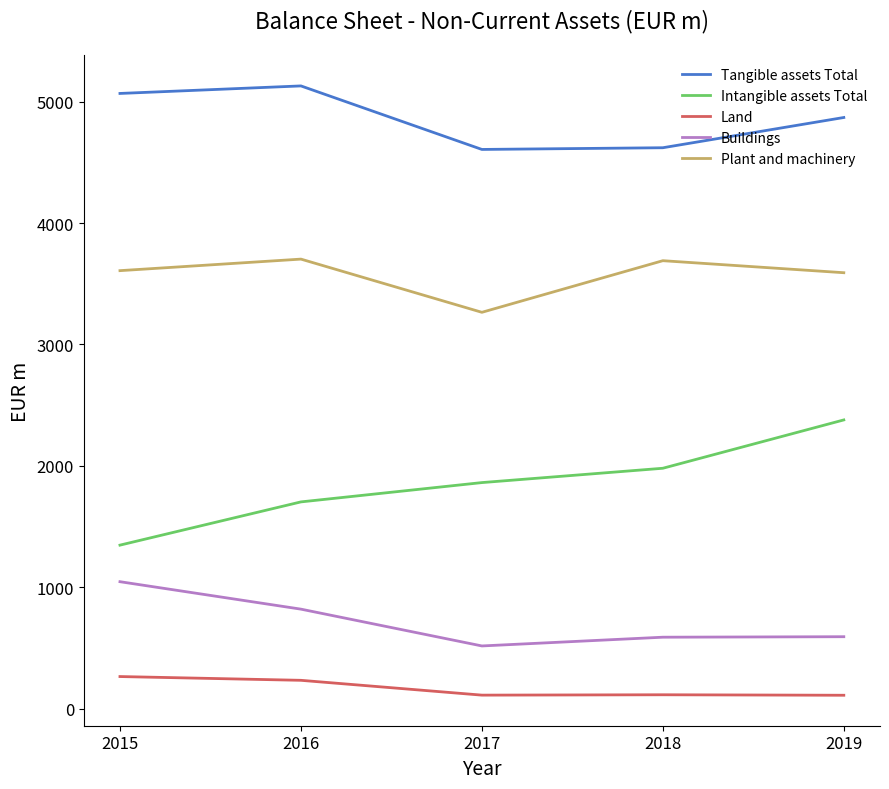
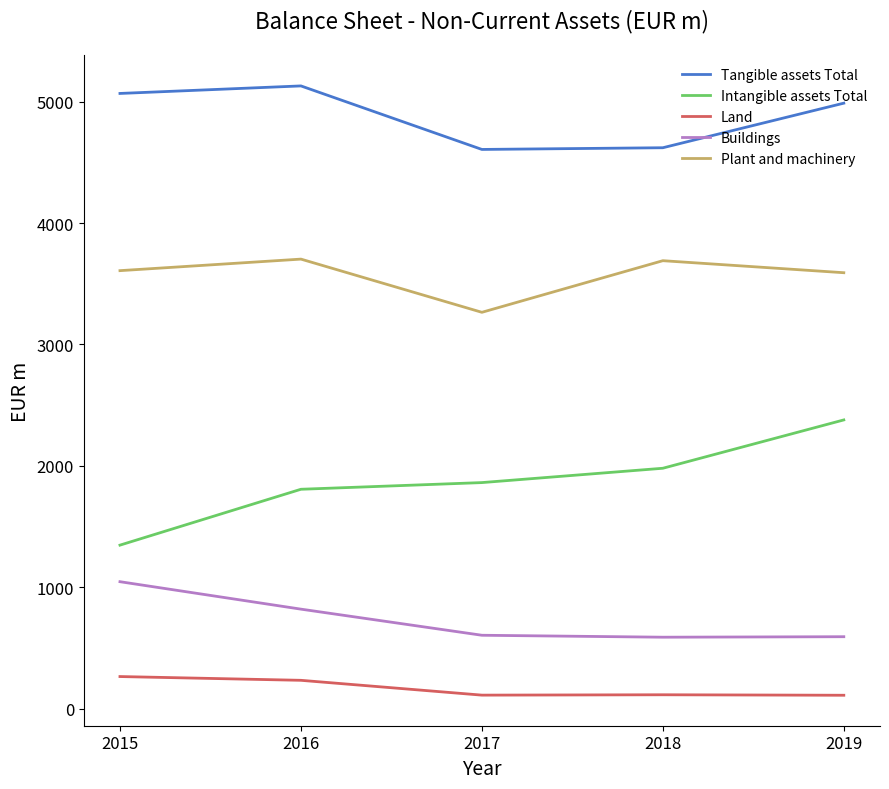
Intangible assets Total, 2016: 1700 -> 1810
Buildings, 2017: 520 -> 610
Tangible assets Total, 2019: 4870 -> 4990
